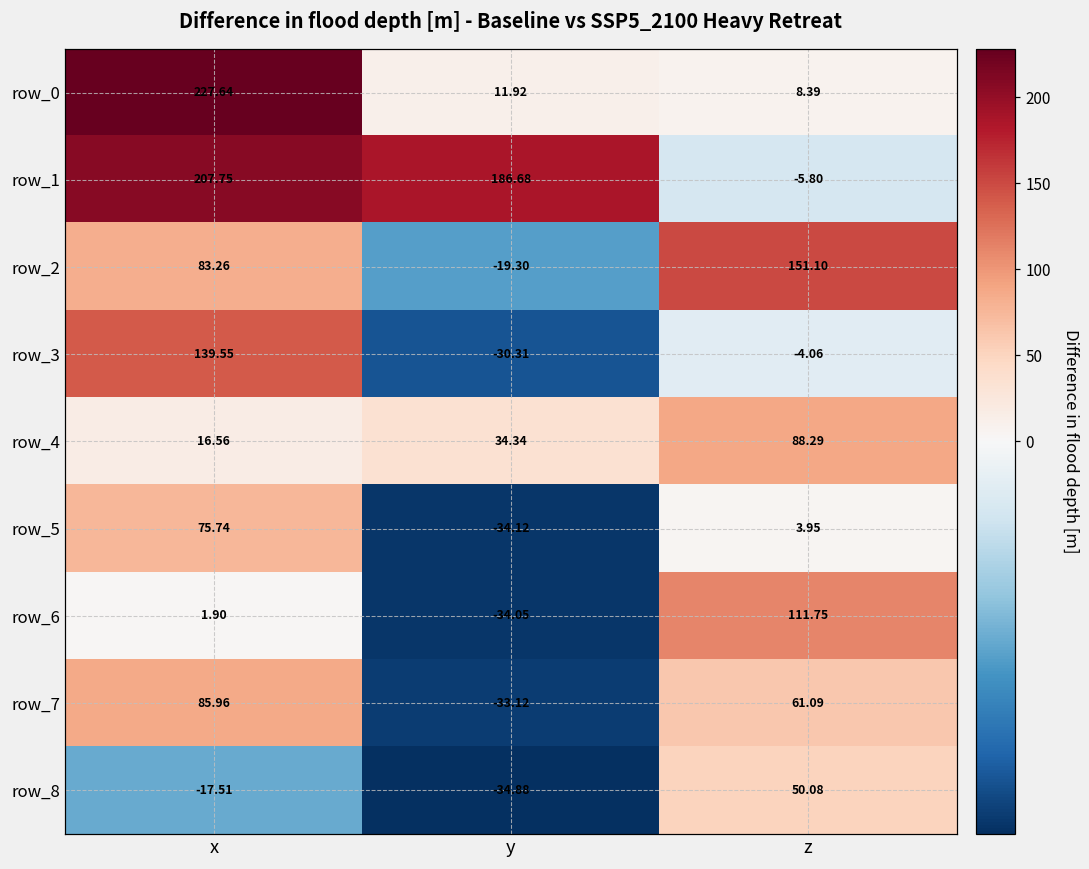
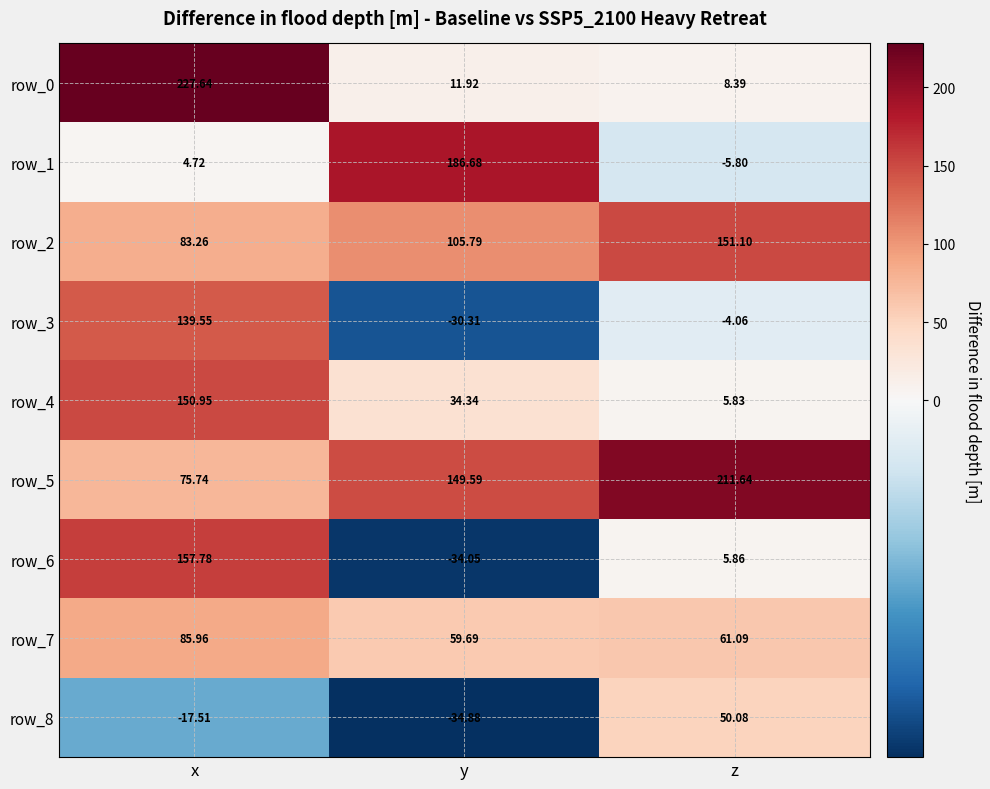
row_1, x: 207.75 -> 4.72
row_2, y: -19.30 -> 105.79
row_4, x: 16.56 -> 150.95
row_4, z: 88.29 -> 5.83
row_5, y: -34.12 -> 149.59
row_5, z: 3.95 -> 211.64
row_6, x: 1.90 -> 157.78
row_6, z: 111.75 -> 5.86
row_7, y: -33.12 -> 59.69
